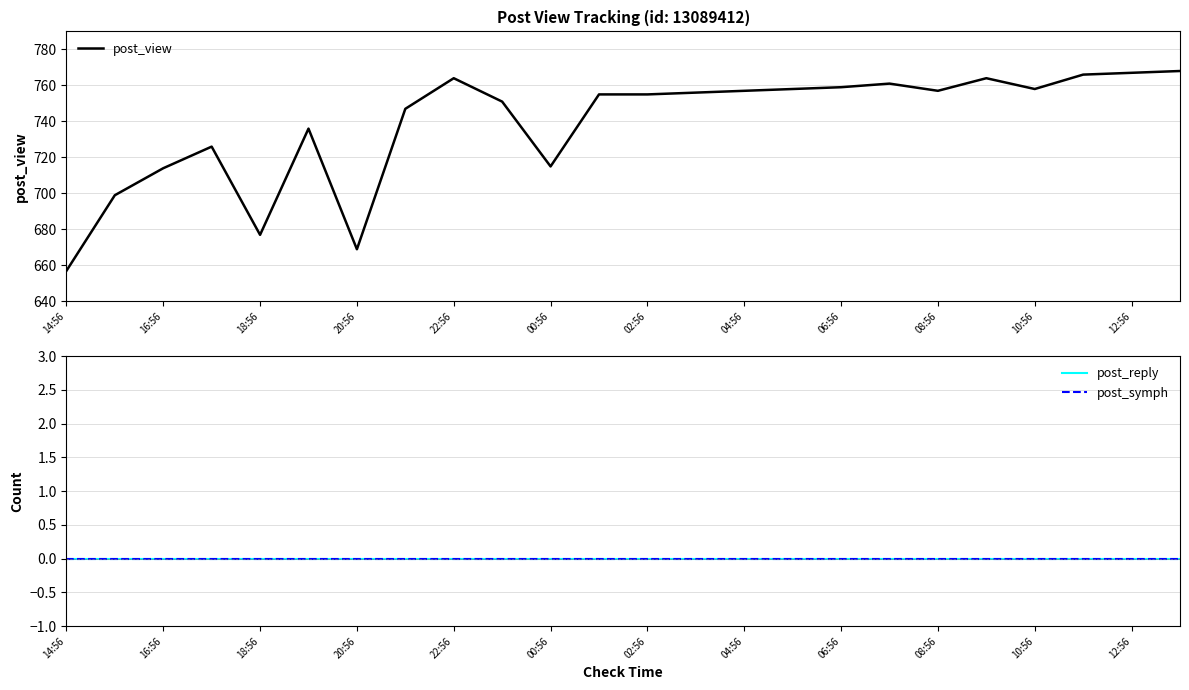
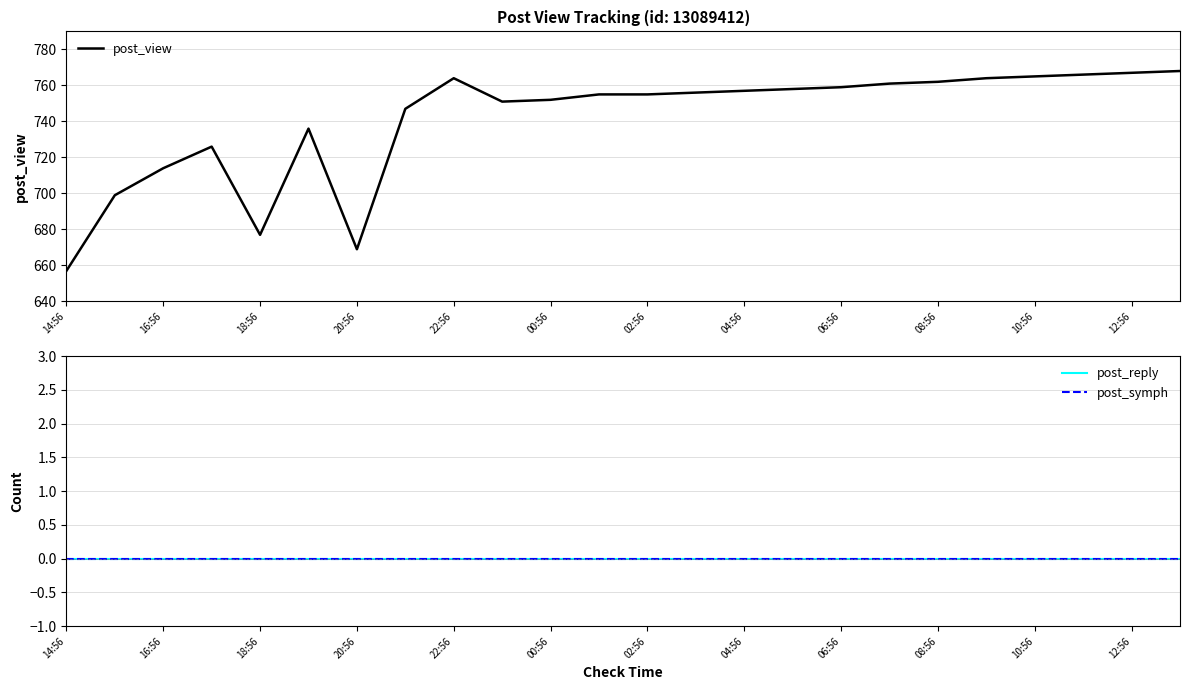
Post View Tracking (id: 13089412), 00:56: 715 -> 752
Post View Tracking (id: 13089412), 08:56: 757 -> 762
Post View Tracking (id: 13089412), 10:56: 758 -> 765
